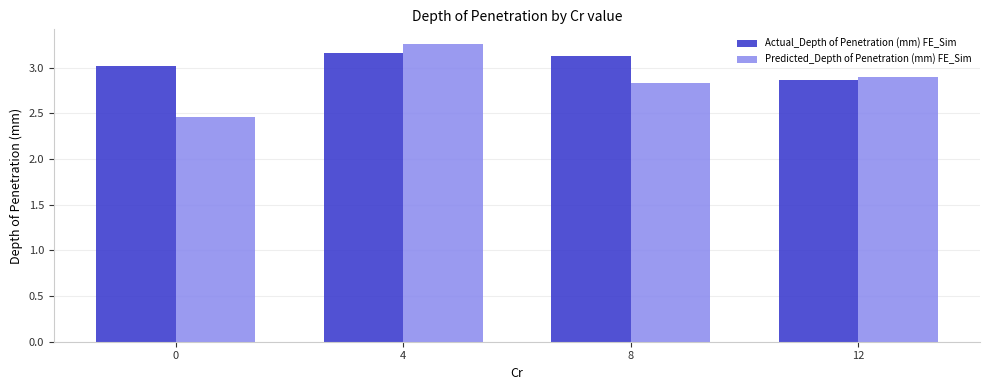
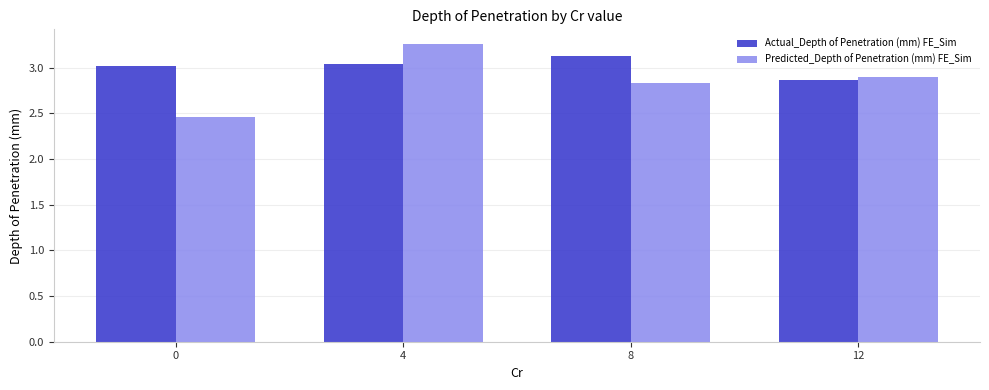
Actual_Depth of Penetration (mm) FE_Sim, 4: 3.2 -> 3.0
